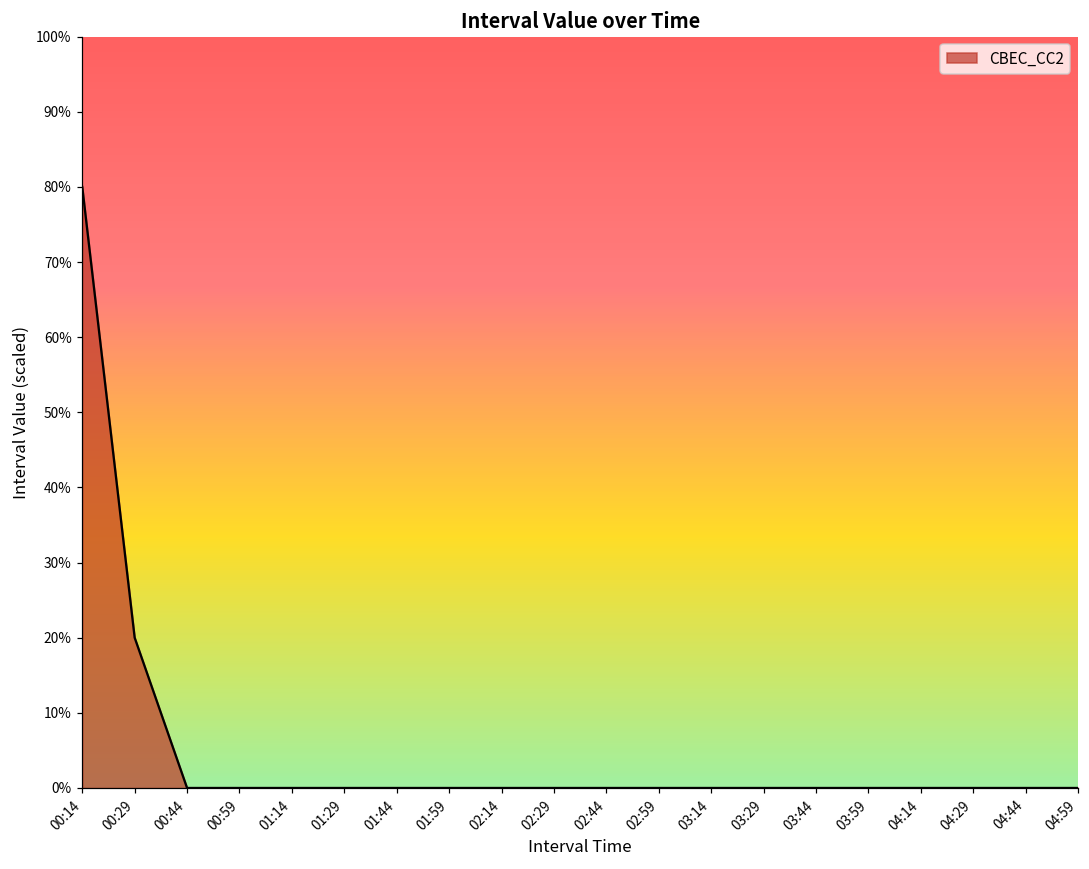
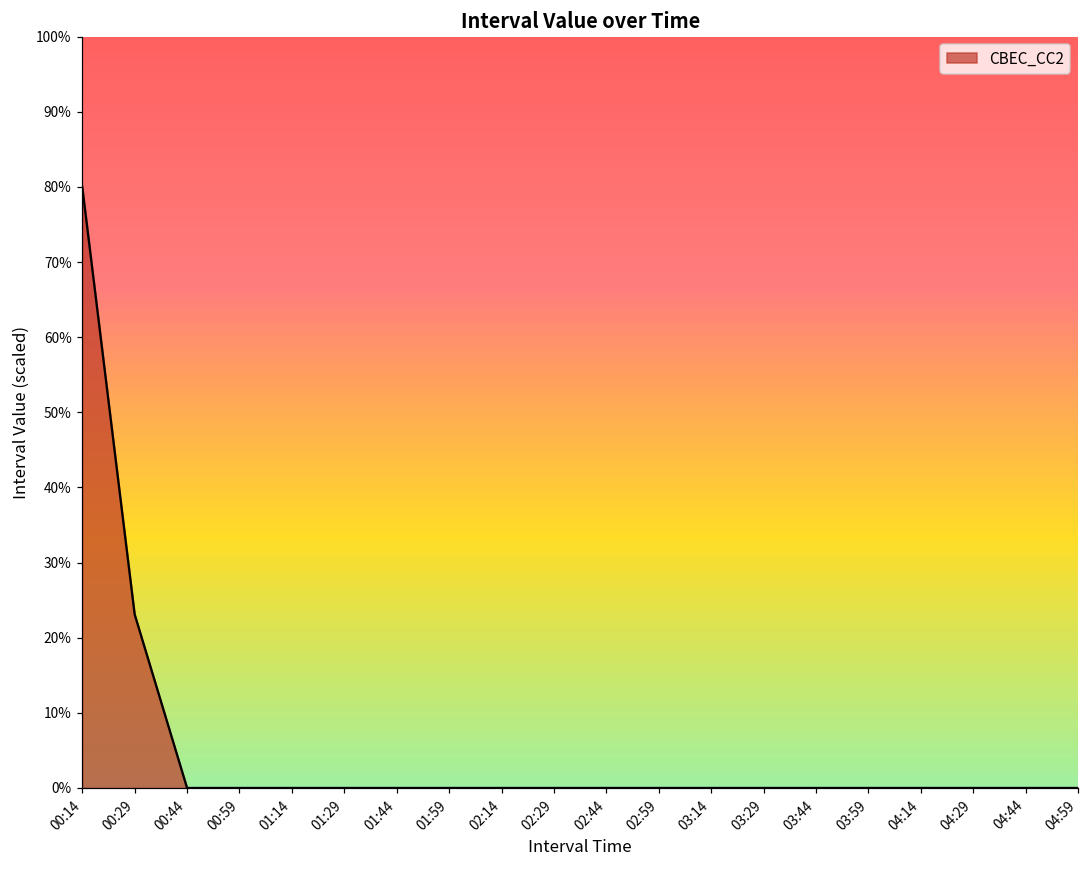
00:29: 20% -> 23%
